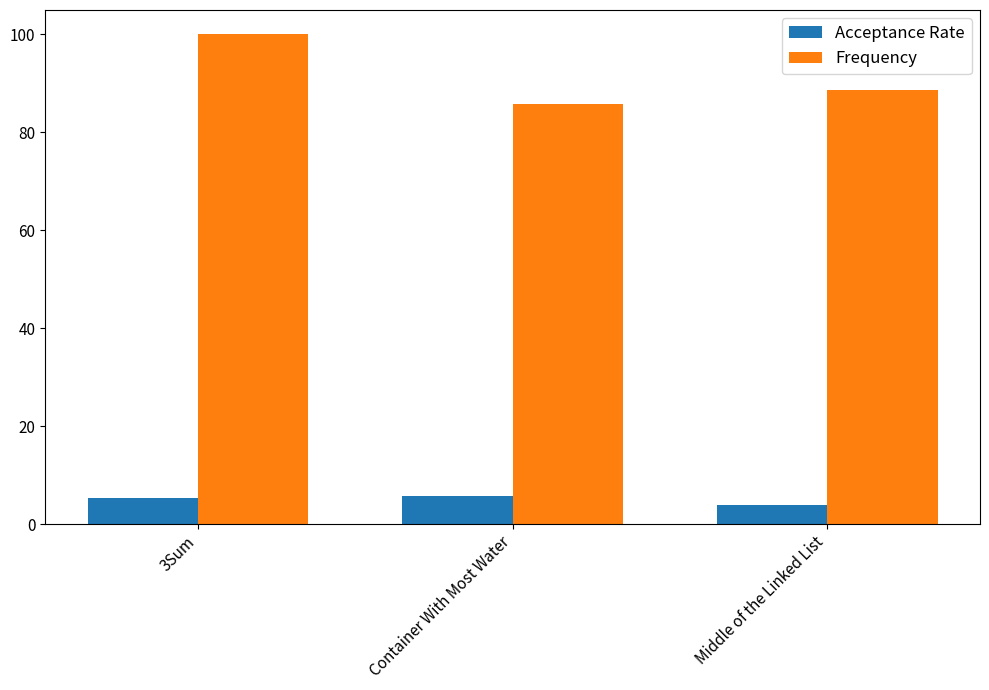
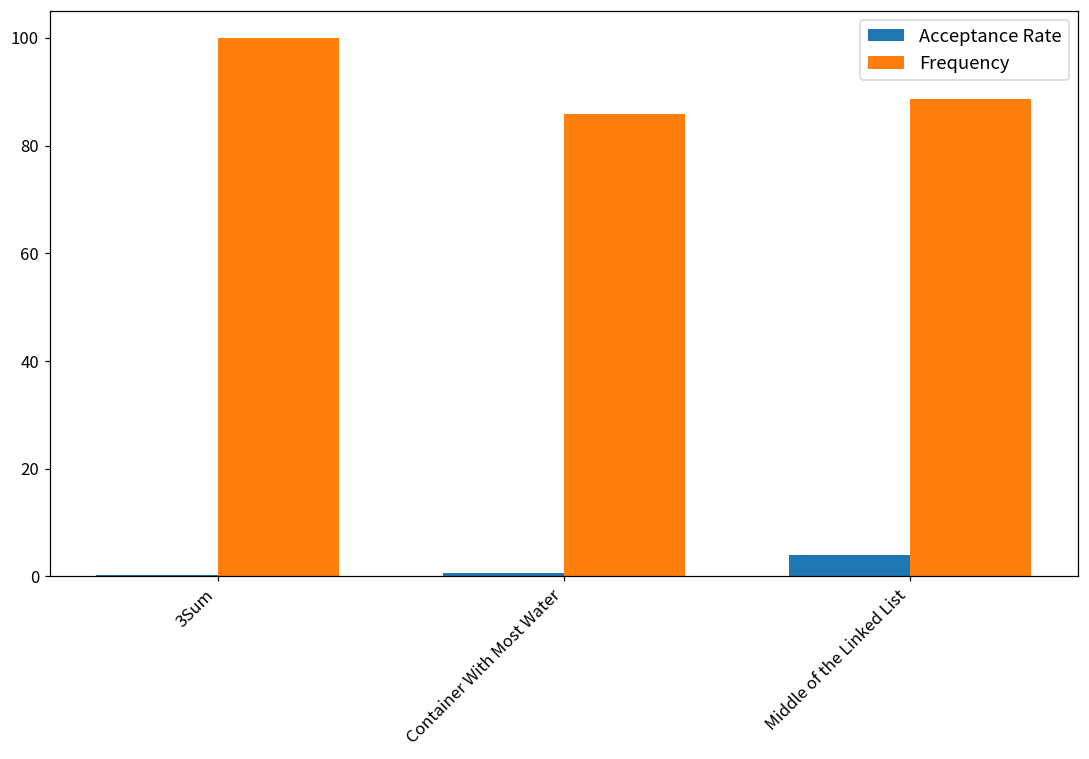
Acceptance Rate, 3Sum: 5 -> 0
Acceptance Rate, Container With Most Water: 6 -> 1
